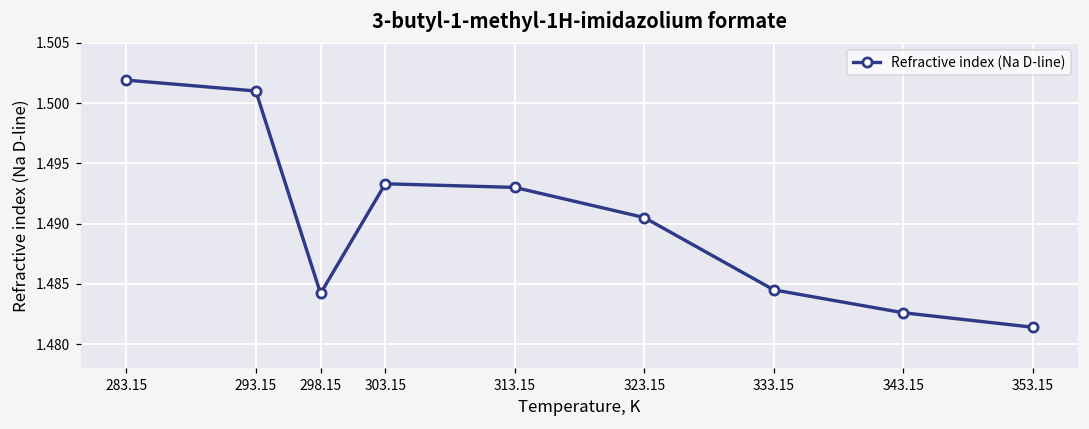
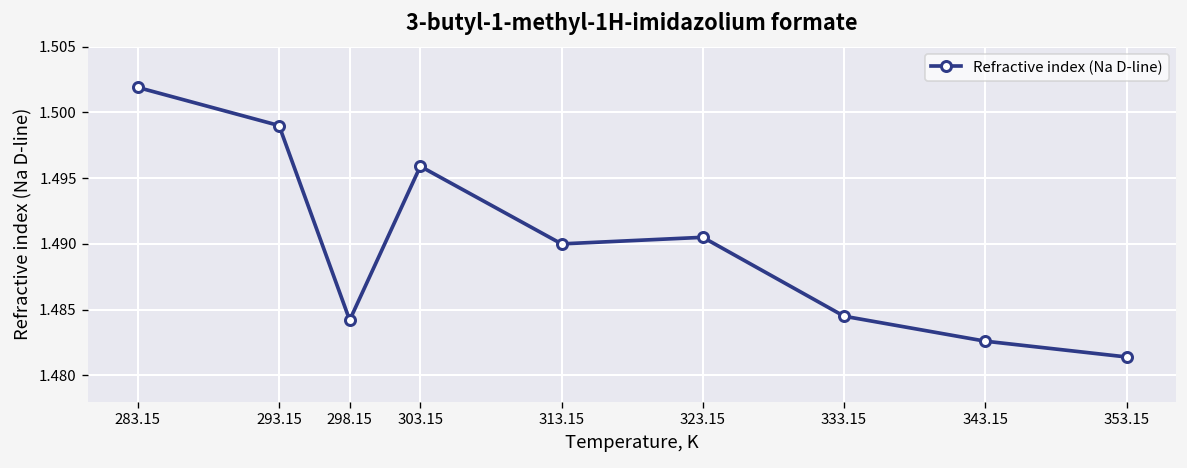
293.15: 1.501 -> 1.499
303.15: 1.4933 -> 1.4959
313.15: 1.493 -> 1.490
